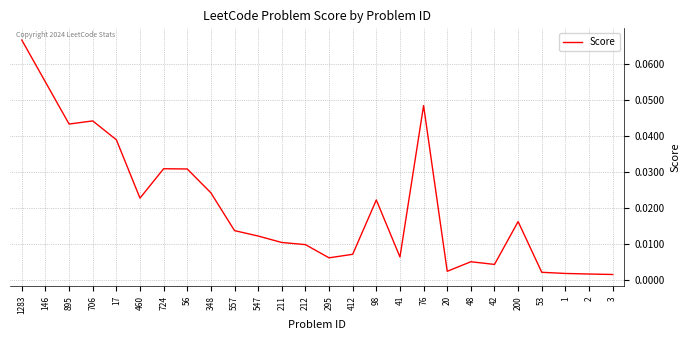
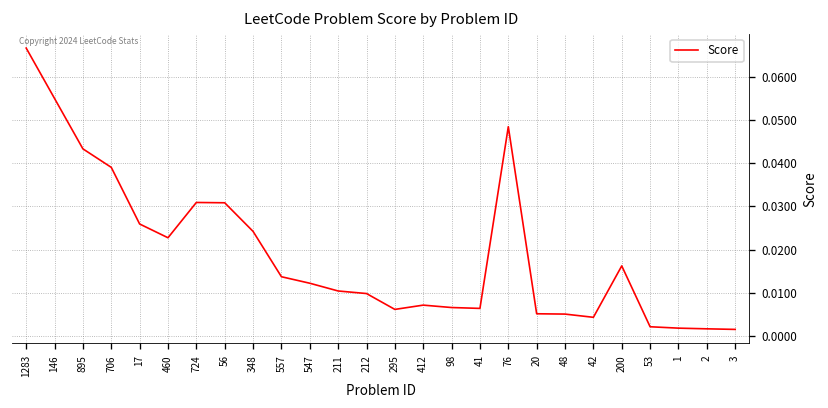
706: 0.044 -> 0.039
17: 0.039 -> 0.026
98: 0.022 -> 0.007
20: 0.002 -> 0.005
